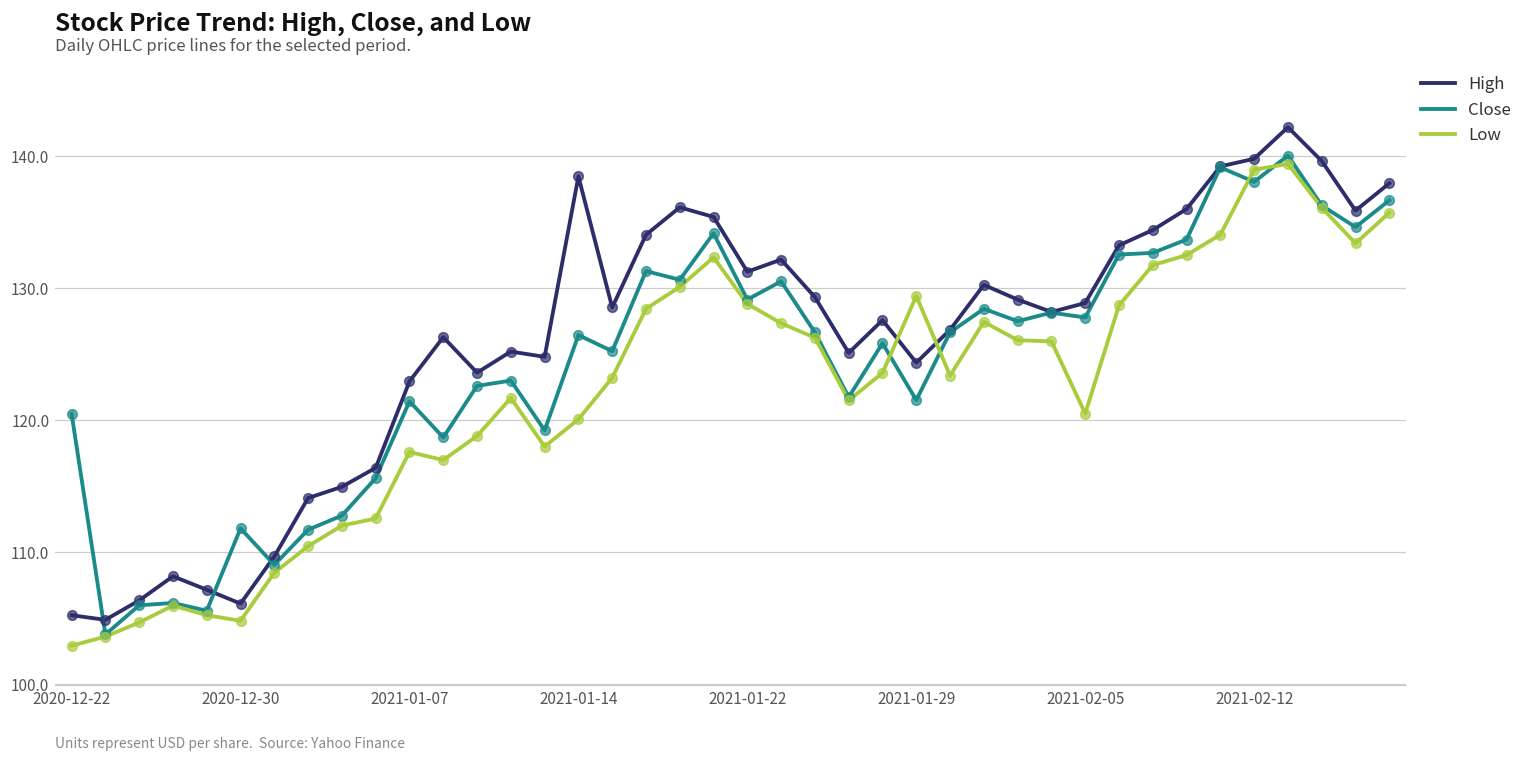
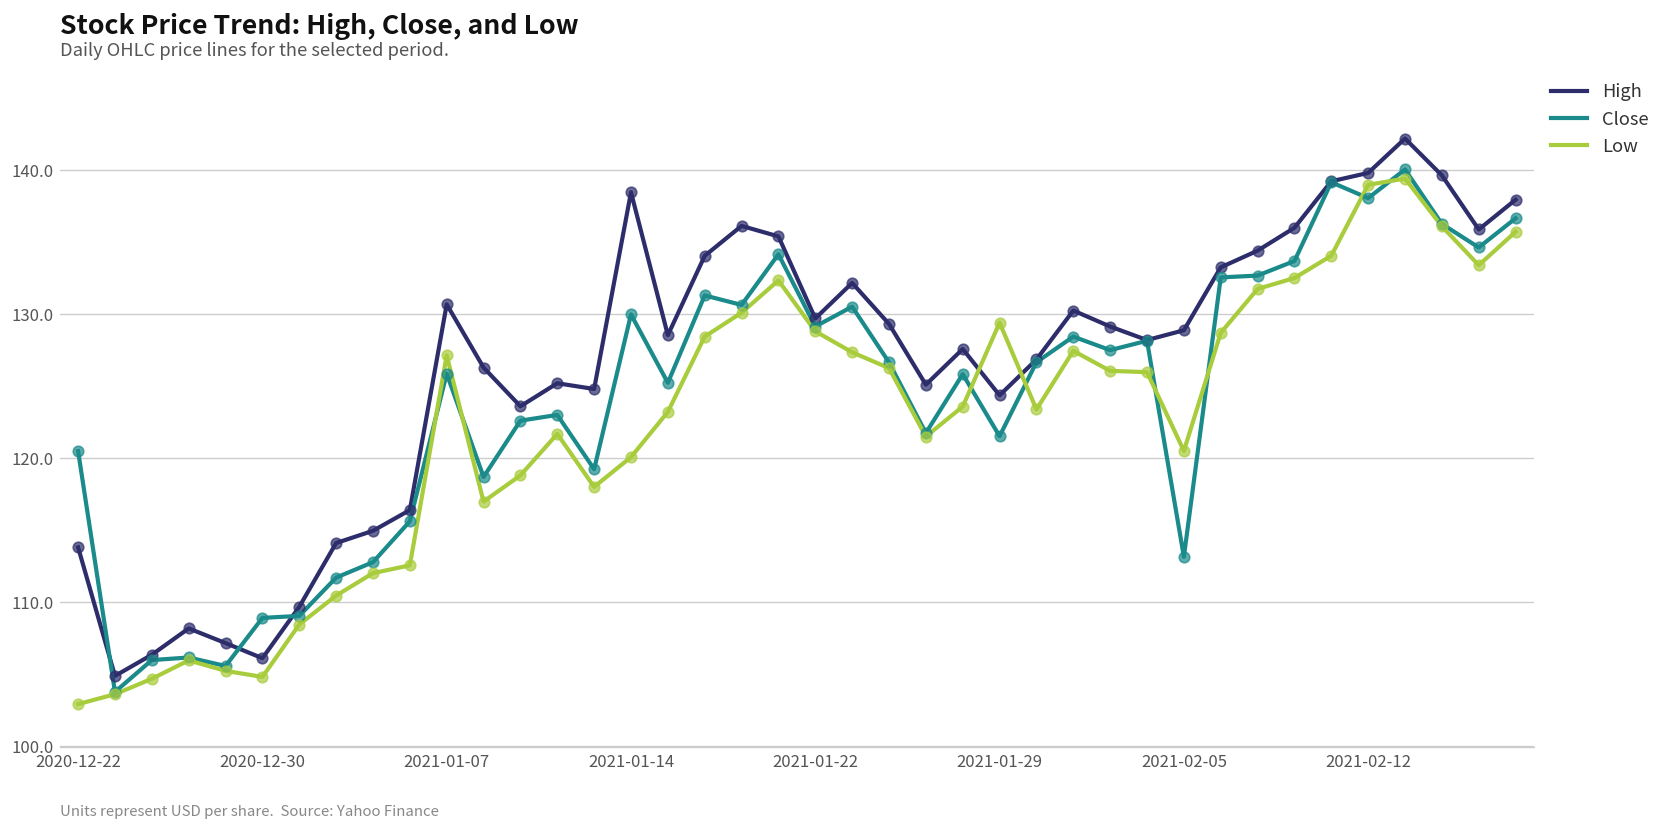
High, 2020-12-22: 105.2 -> 113.8
Close, 2020-12-30: 111.8 -> 108.9
High, 2021-01-07: 122.9 -> 130.7
Close, 2021-01-07: 121.4 -> 125.9
Low, 2021-01-07: 117.6 -> 127.1
Close, 2021-01-14: 126.5 -> 130.0
High, 2021-01-22: 131.3 -> 129.7
Close, 2021-02-05: 127.8 -> 113.1
